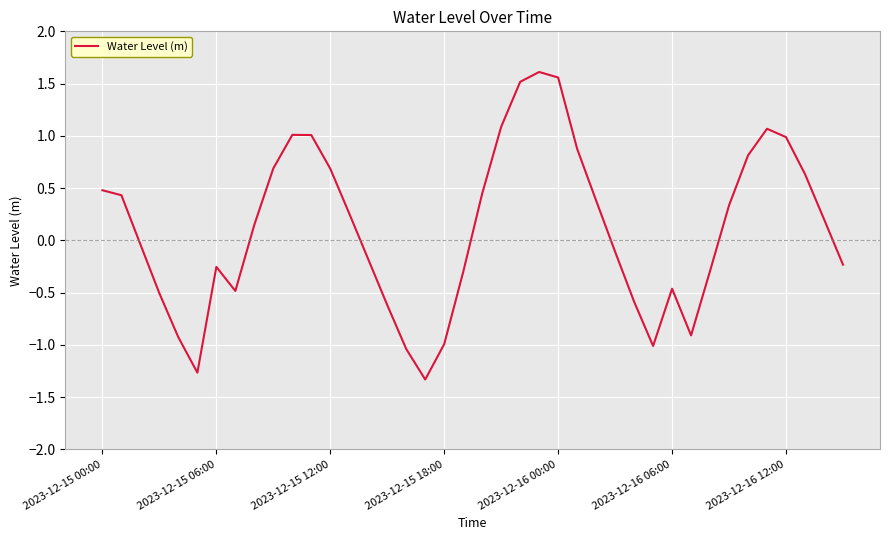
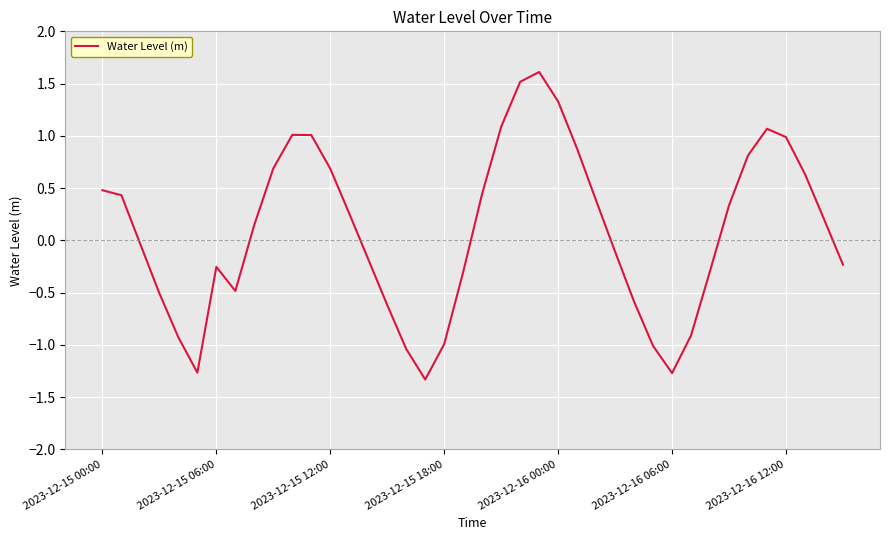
2023-12-16 00:00: 1.56 -> 1.33
2023-12-16 06:00: -0.46 -> -1.27
